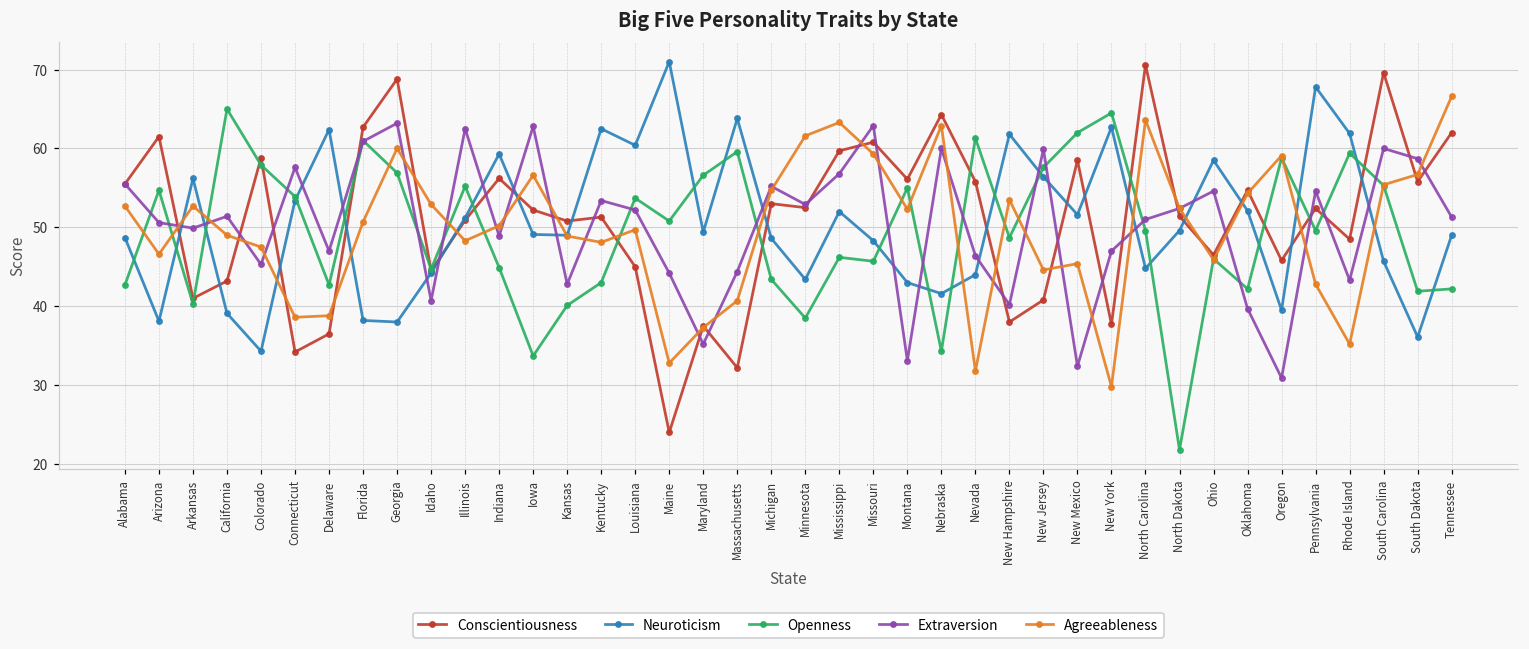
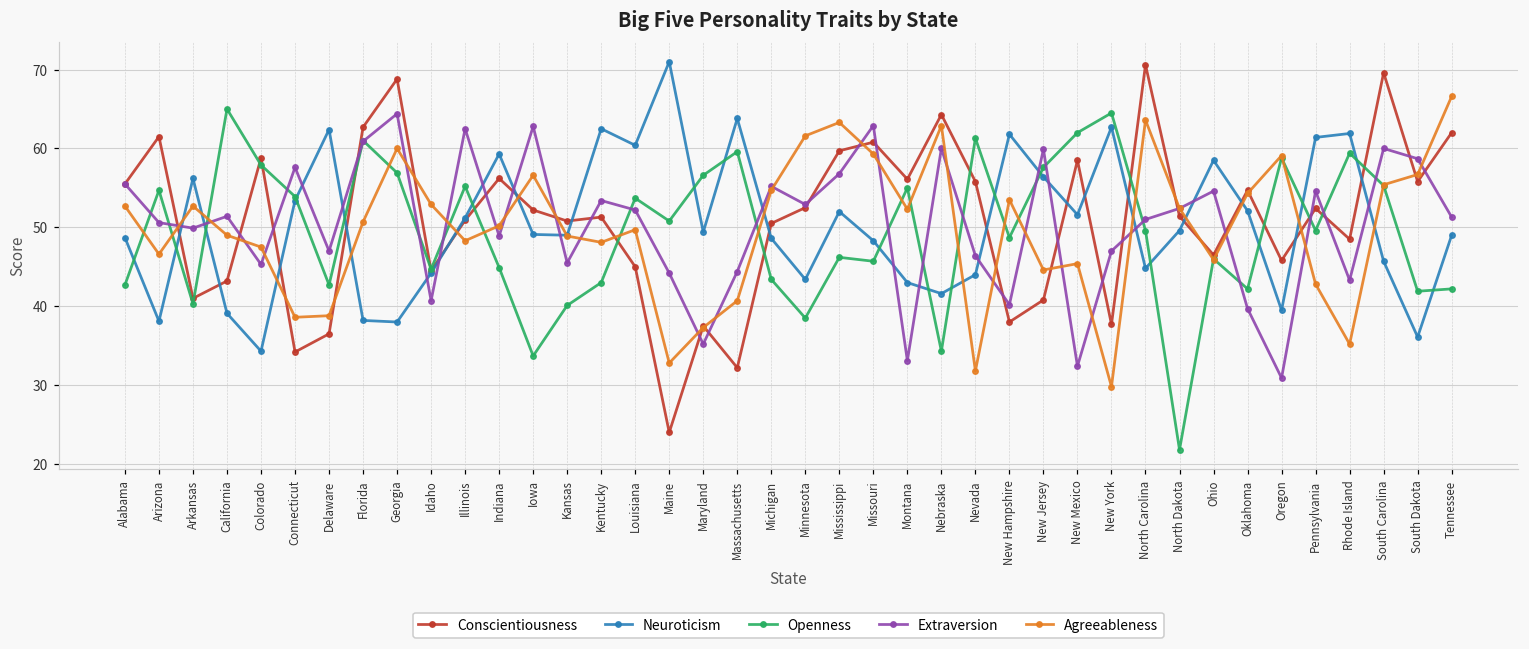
Extraversion, Georgia: 63 -> 64
Extraversion, Kansas: 43 -> 46
Conscientiousness, Michigan: 53 -> 51
Neuroticism, Pennsylvania: 68 -> 61
